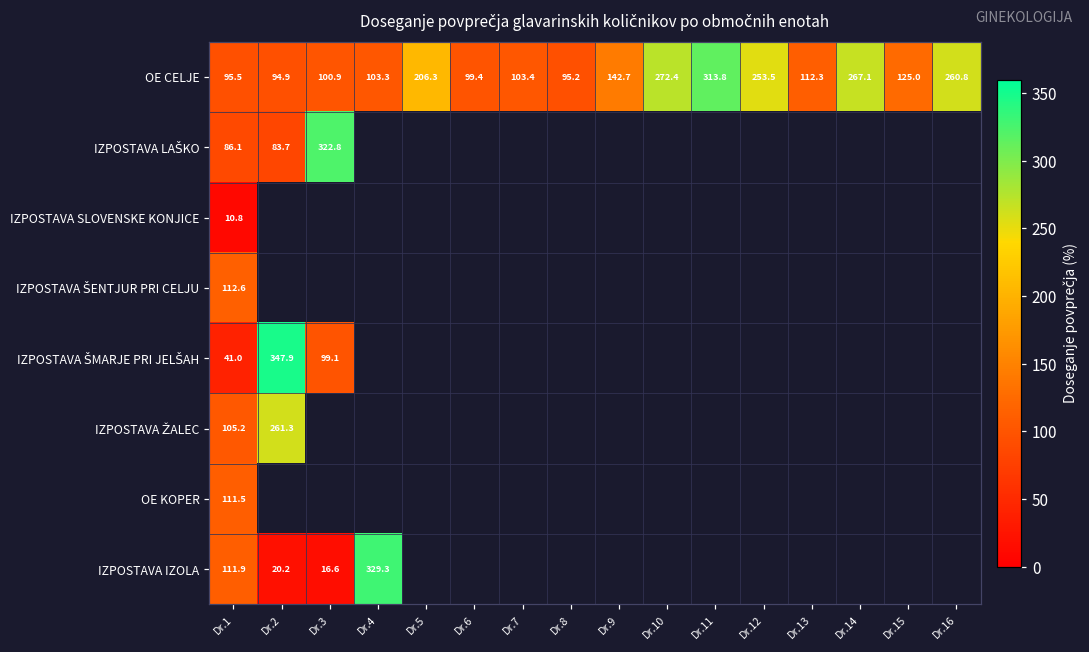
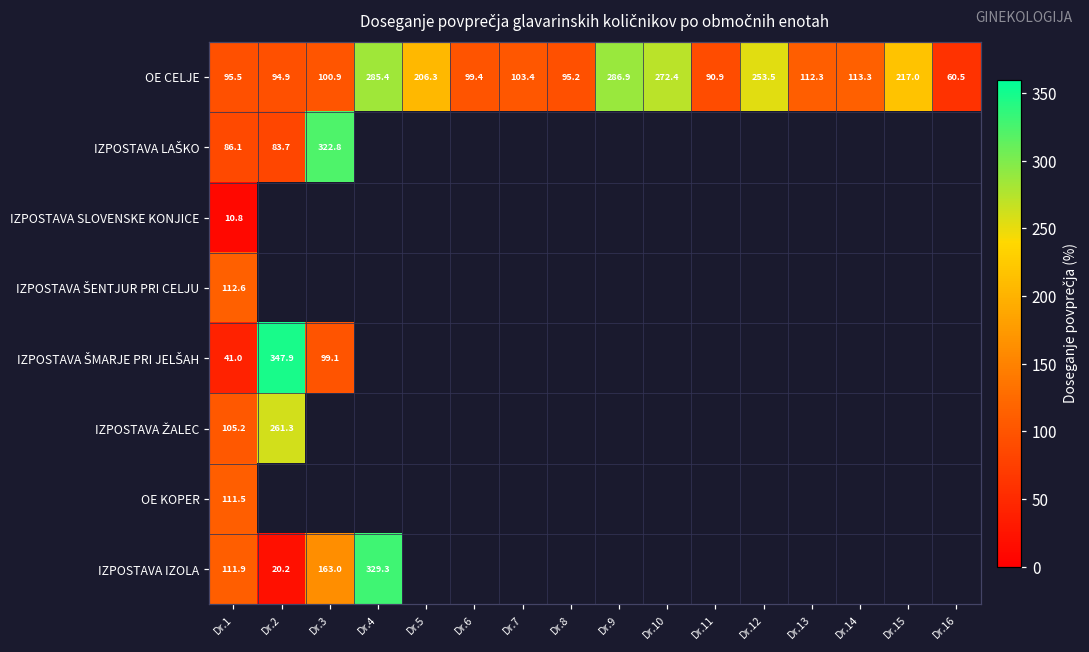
OE CELJE, Dr.4: 103.3 -> 285.4
OE CELJE, Dr.9: 142.7 -> 286.9
OE CELJE, Dr.11: 313.8 -> 90.9
OE CELJE, Dr.14: 267.1 -> 113.3
OE CELJE, Dr.15: 125.0 -> 217.0
OE CELJE, Dr.16: 260.8 -> 60.5
IZPOSTAVA IZOLA, Dr.3: 16.6 -> 163.0
